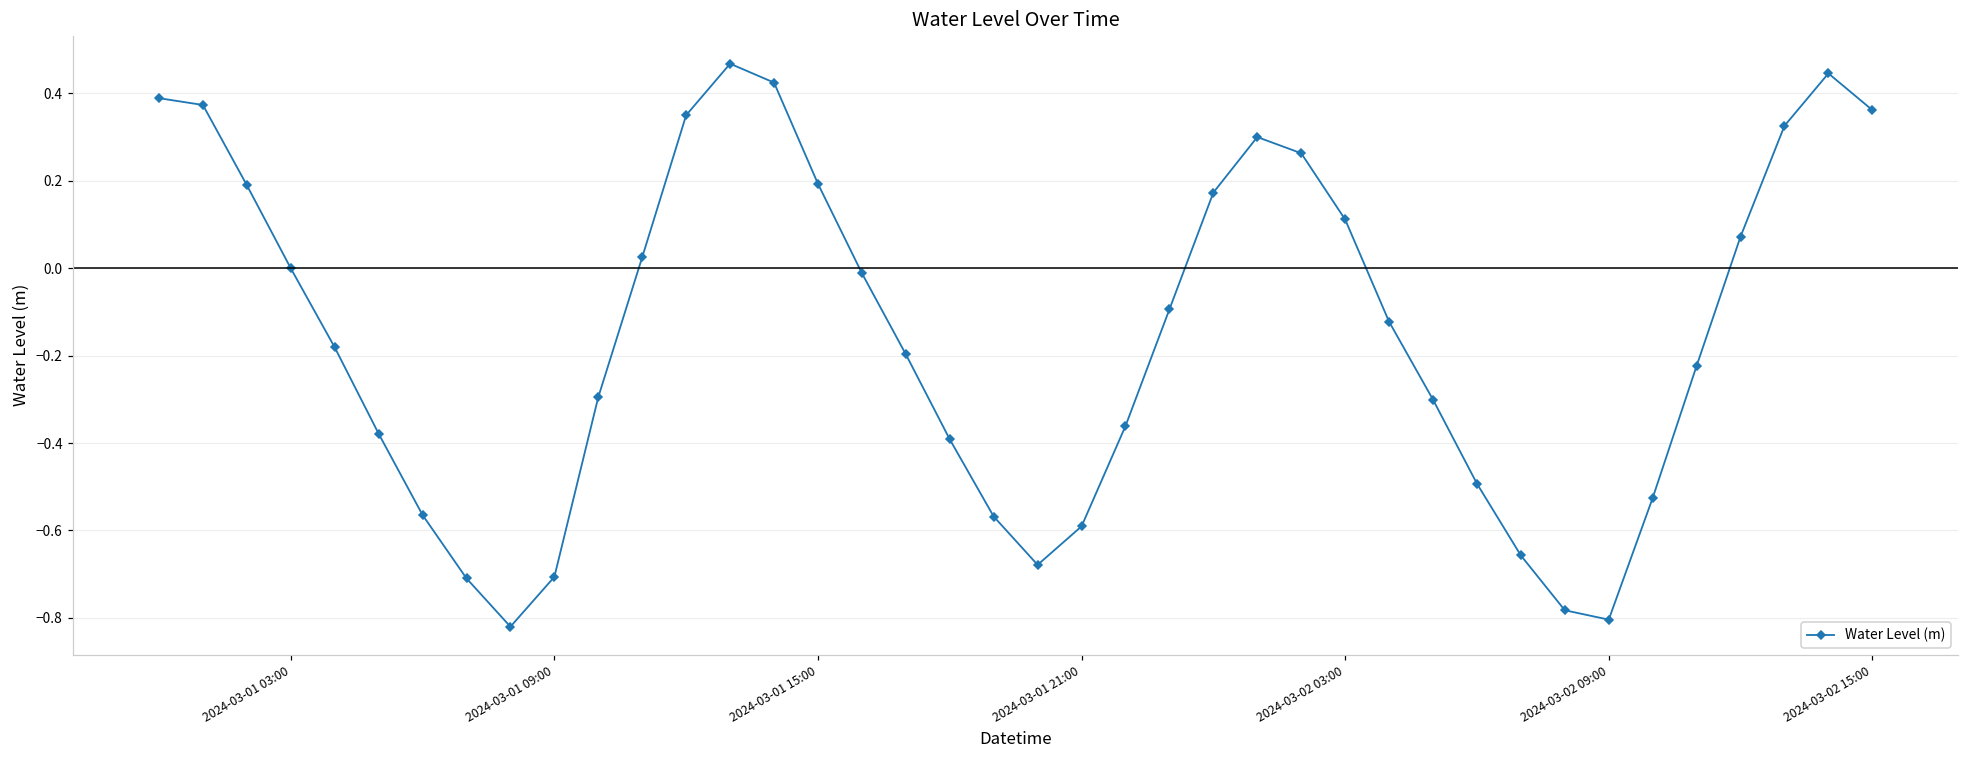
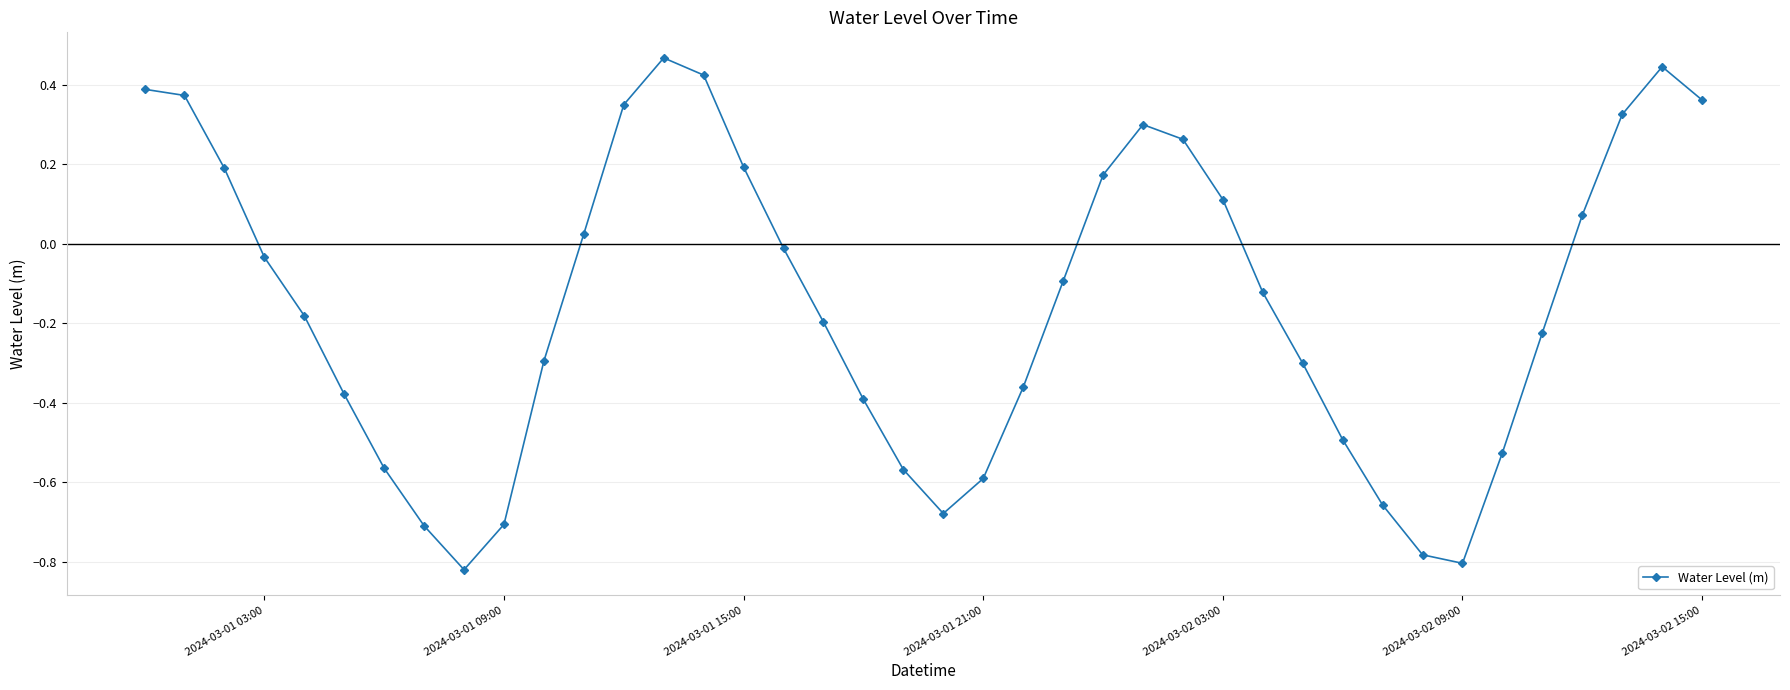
2024-03-01 03:00: 0.00 -> -0.03
